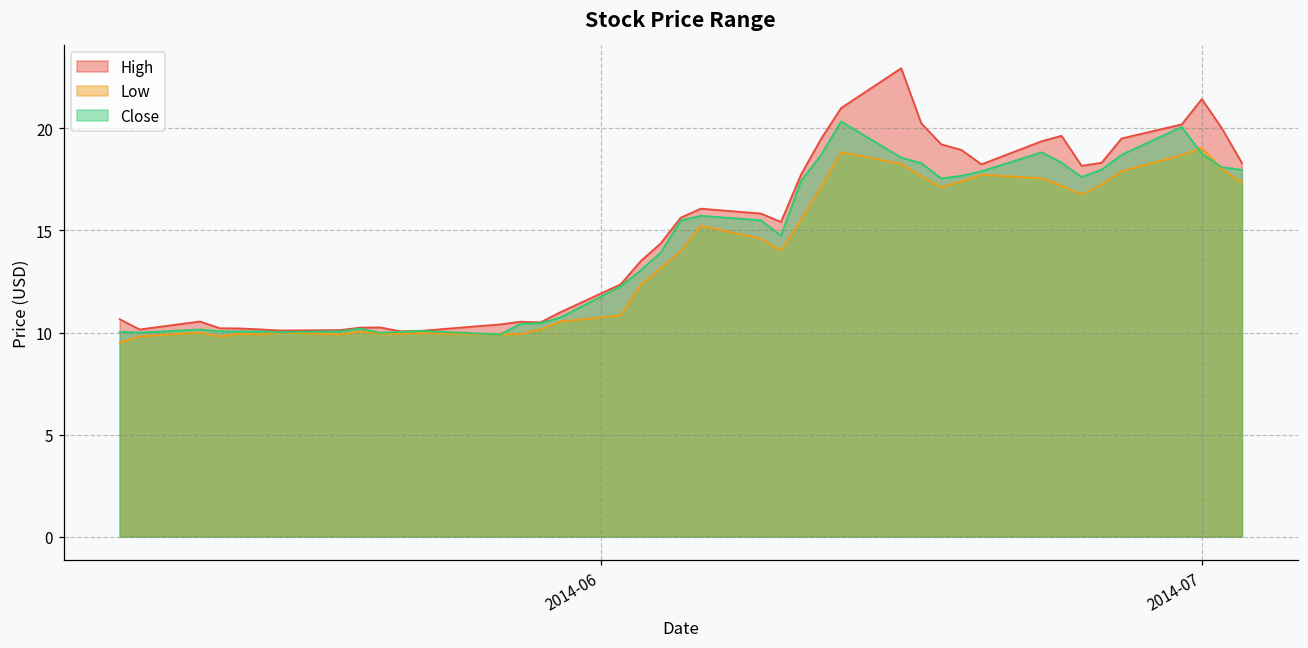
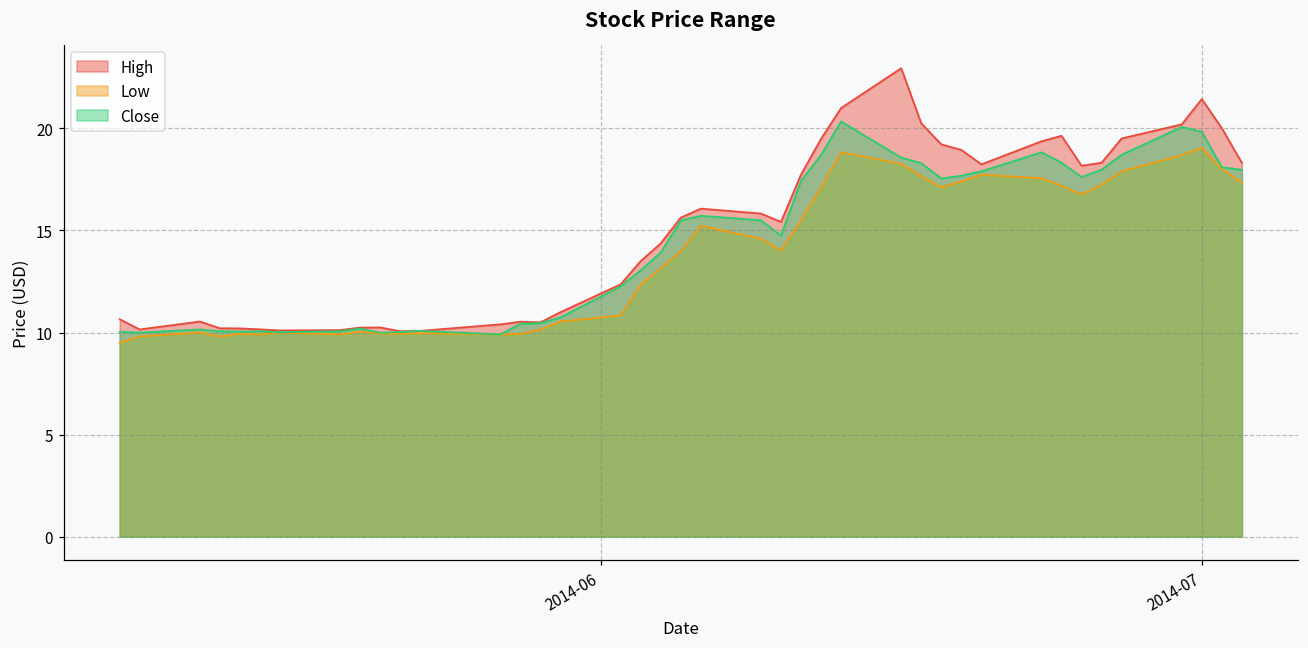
Close, 2014-07: 18.8 -> 19.8
